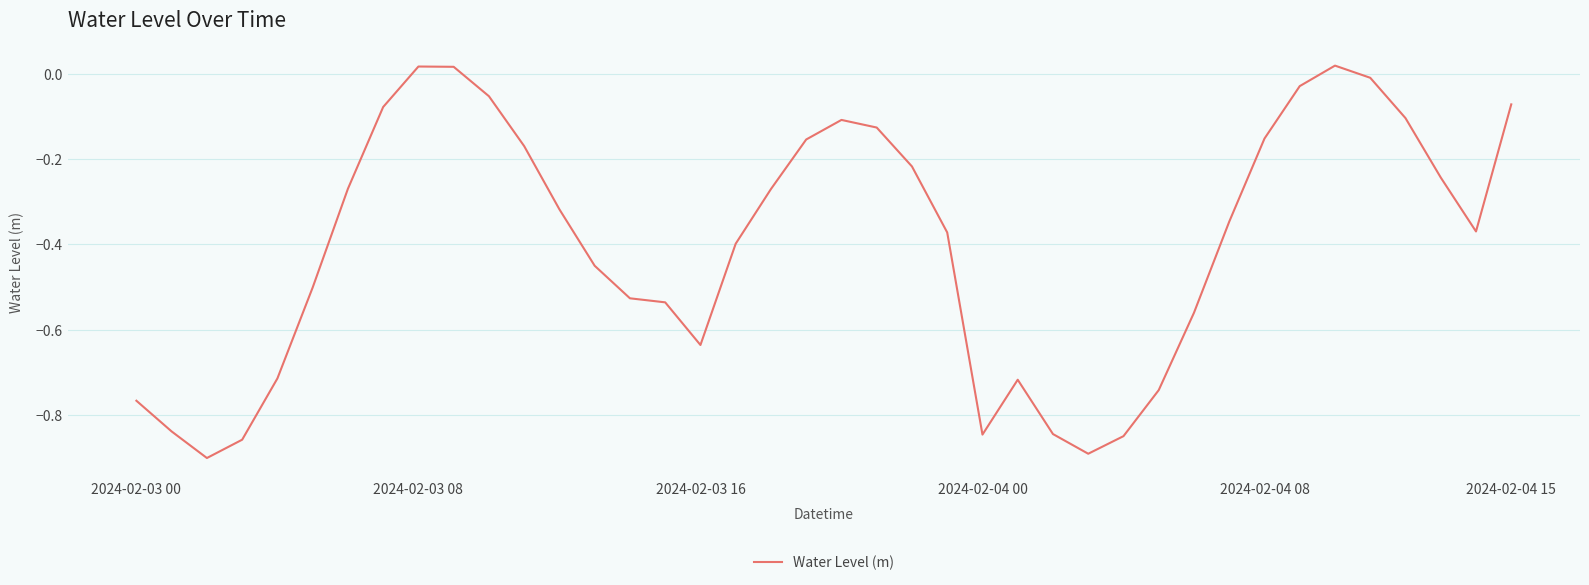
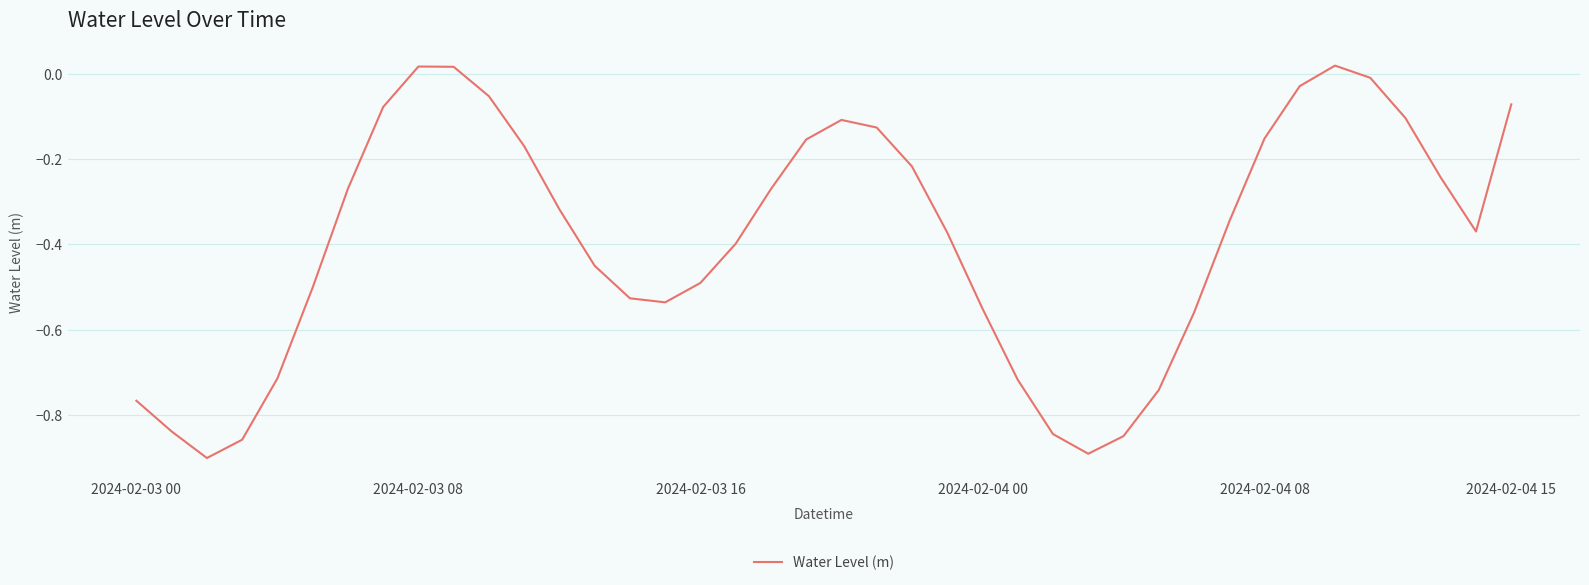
2024-02-03 16: -0.64 -> -0.49
2024-02-04 00: -0.85 -> -0.55
